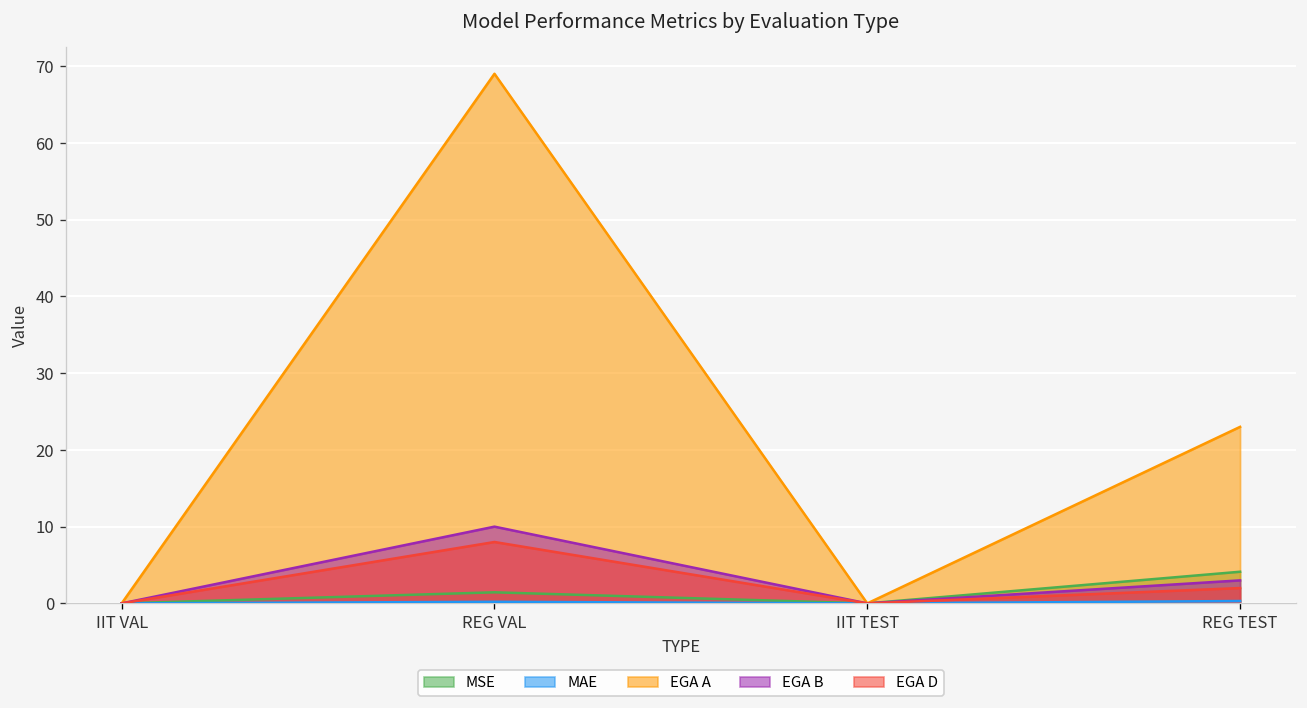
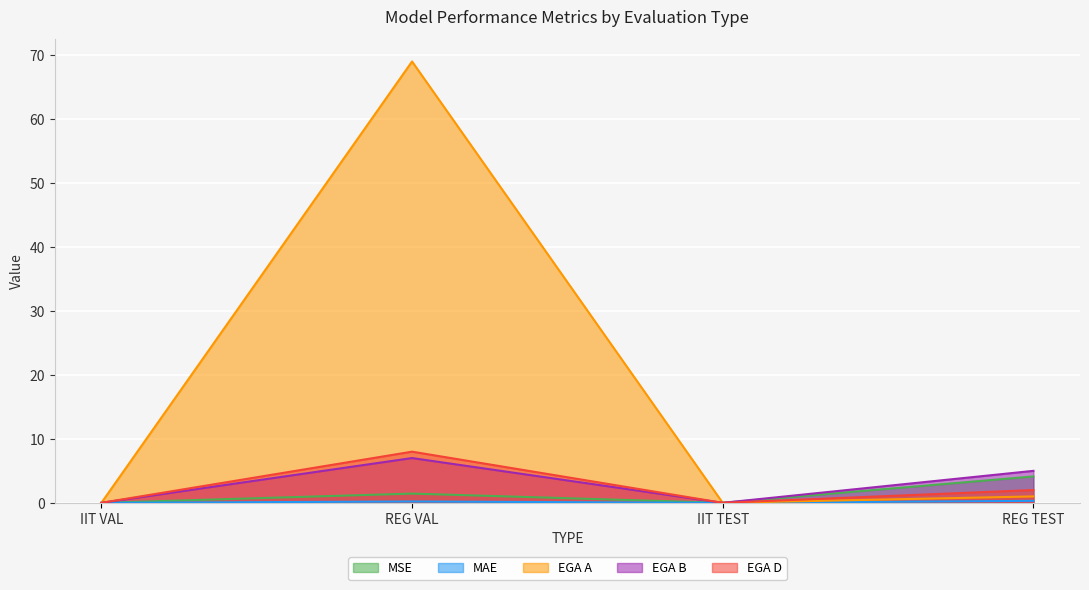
EGA B, REG VAL: 10 -> 7
EGA A, REG TEST: 23 -> 1
EGA B, REG TEST: 3 -> 5
